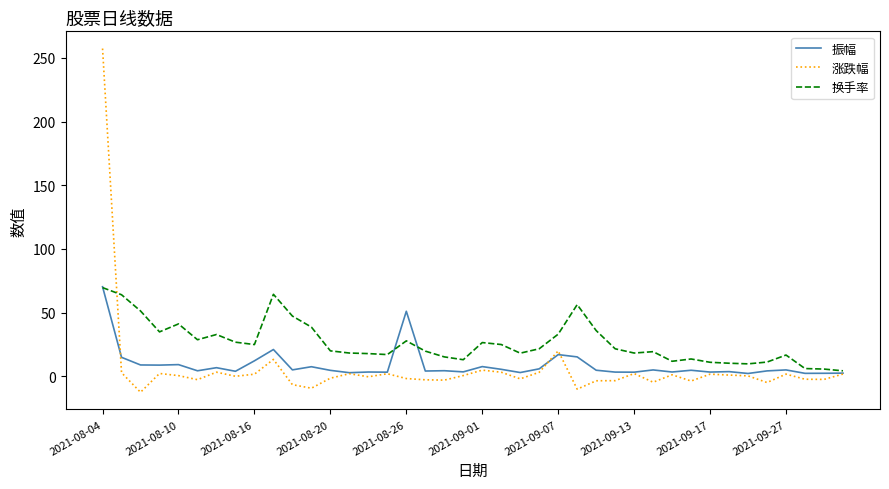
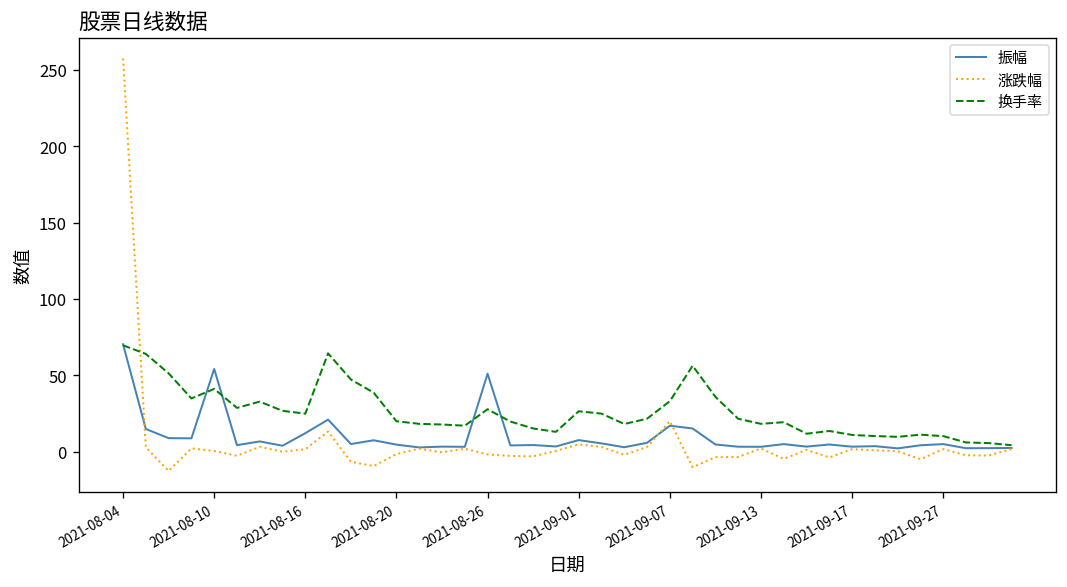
振幅, 2021-08-10: 9 -> 54
换手率, 2021-09-27: 17 -> 10
